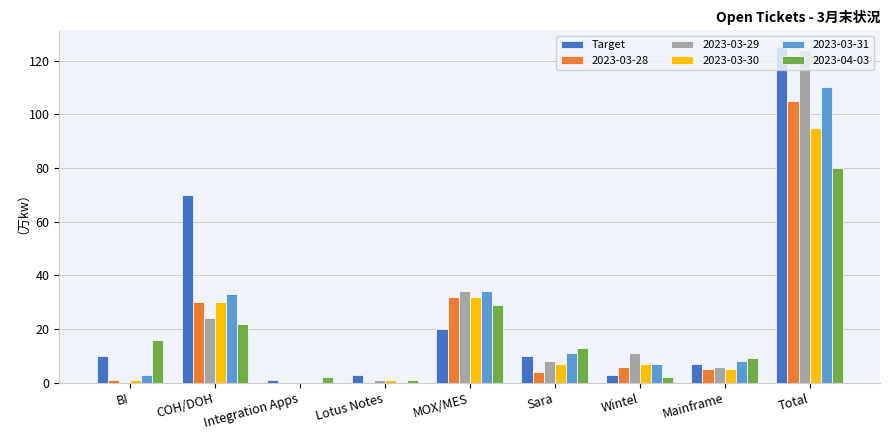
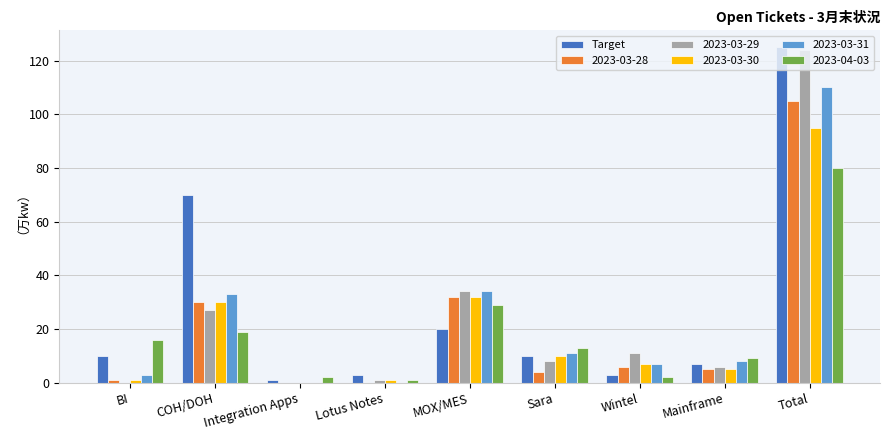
2023-03-29, COH/DOH: 24 -> 27
2023-04-03, COH/DOH: 22 -> 19
2023-03-30, Sara: 7 -> 10
